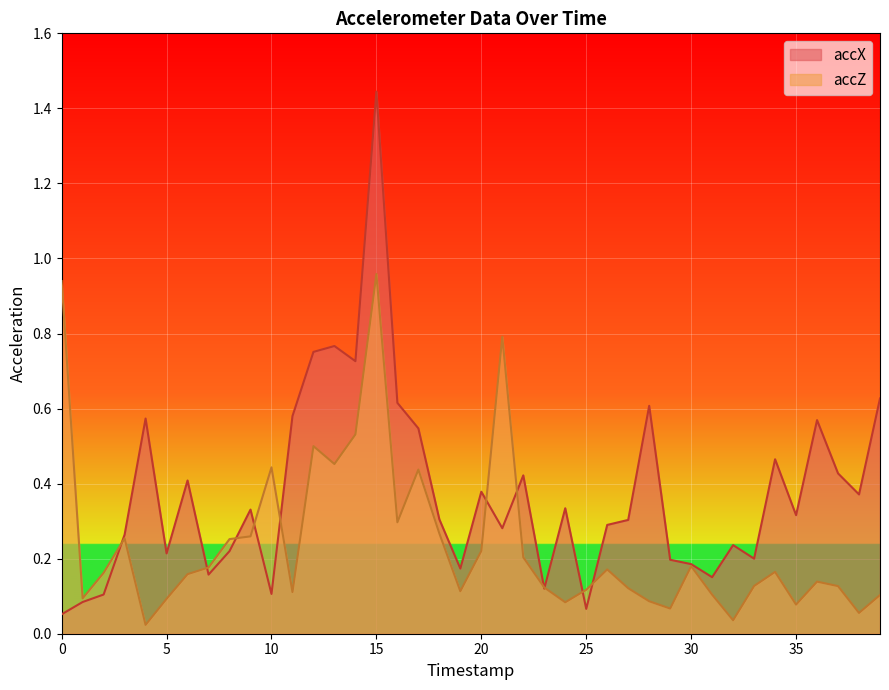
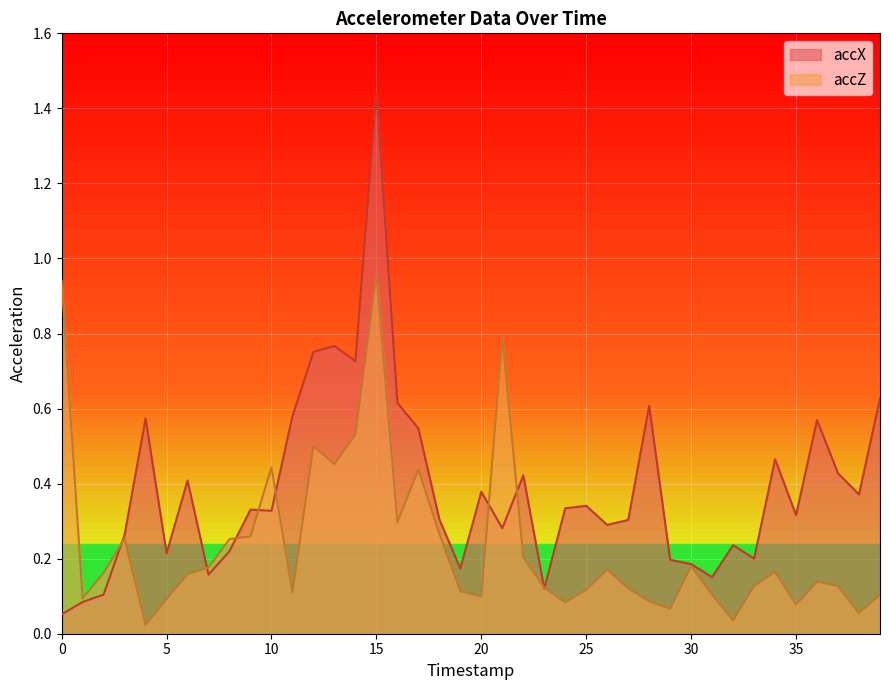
accX, 10: 0.11 -> 0.33
accZ, 20: 0.22 -> 0.10
accX, 25: 0.07 -> 0.34
